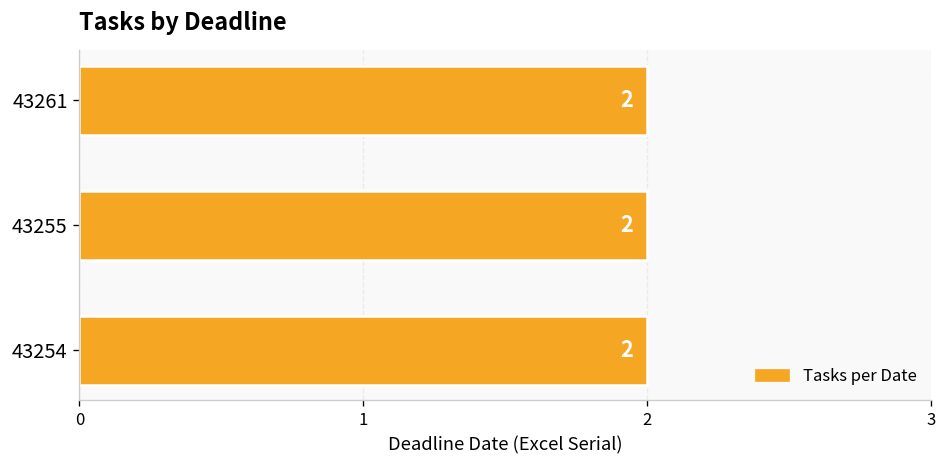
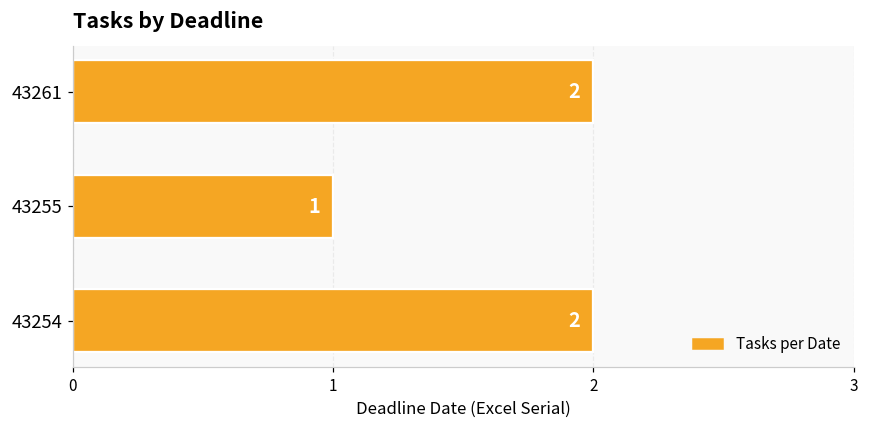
43255: 2 -> 1
